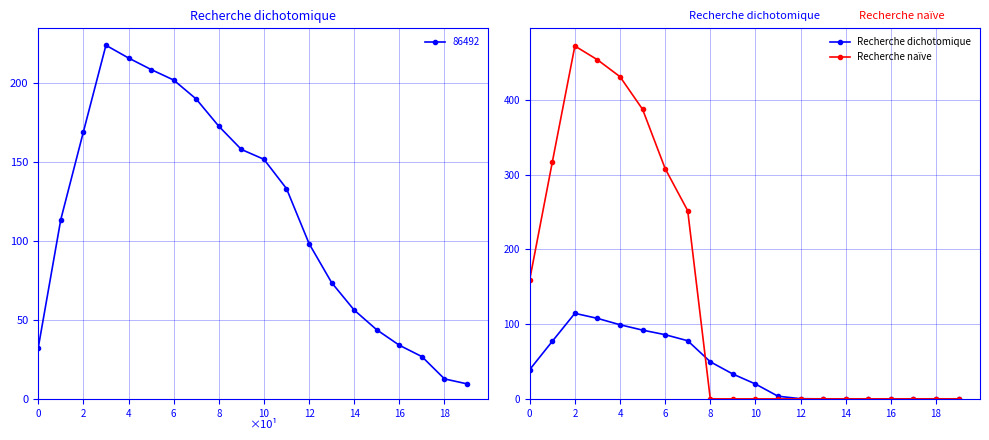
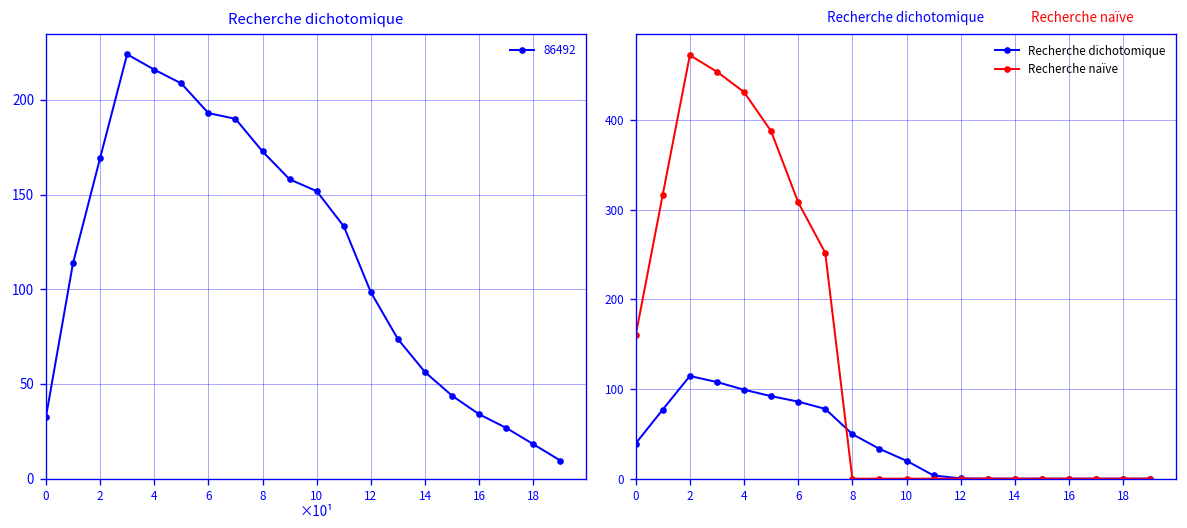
Recherche dichotomique, 6: 202 -> 193
Recherche dichotomique, 18: 13 -> 18
